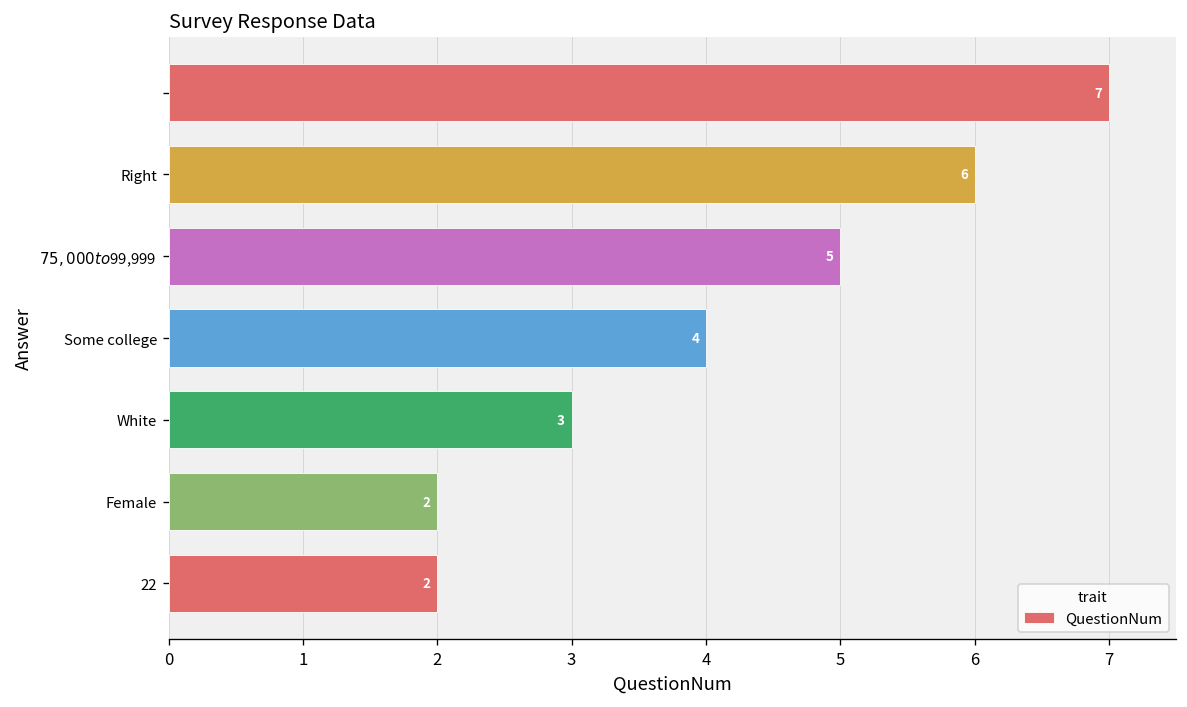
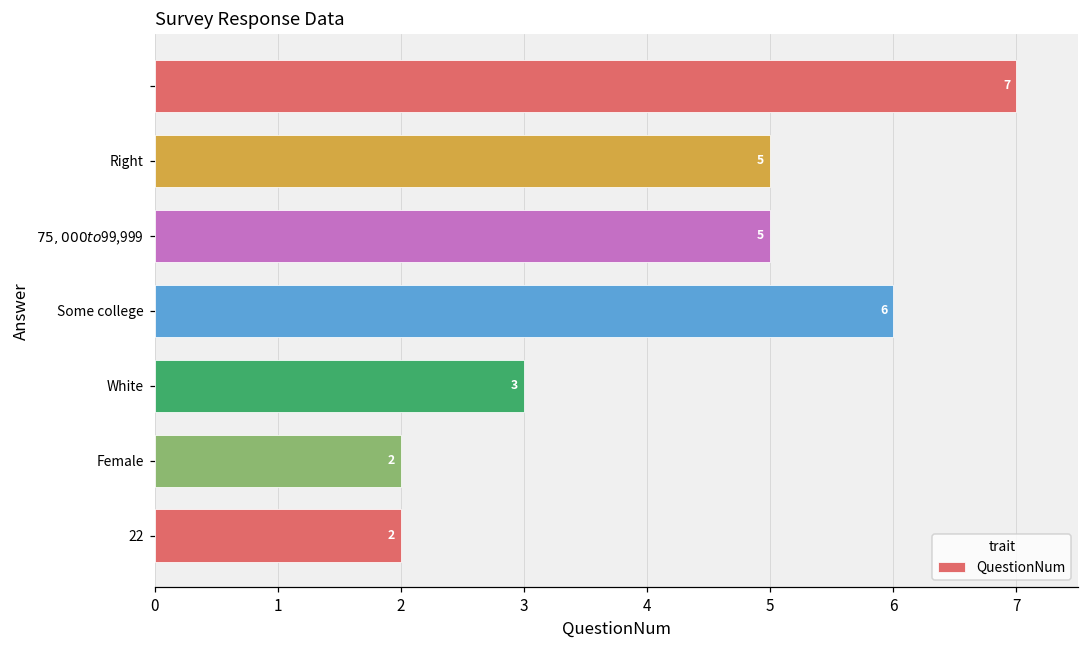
Right: 6 -> 5
Some college: 4 -> 6
